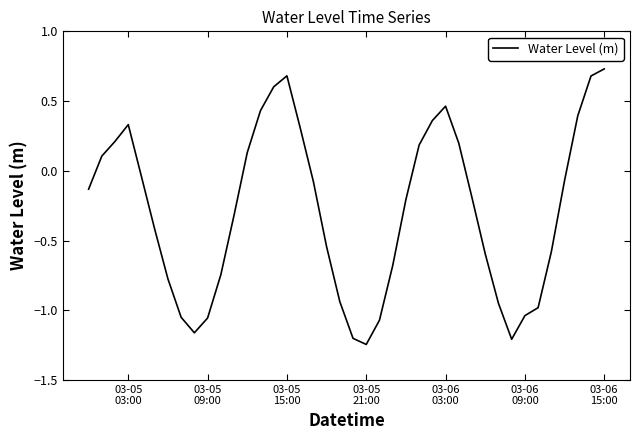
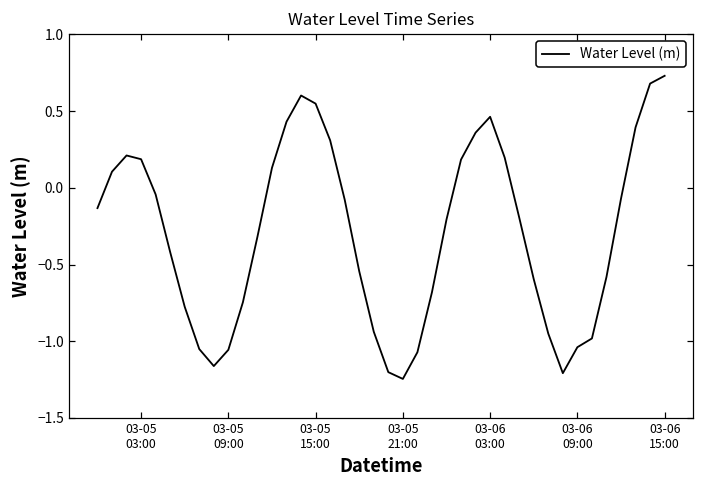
03-05 03:00: 0.33 -> 0.19
03-05 15:00: 0.68 -> 0.55
